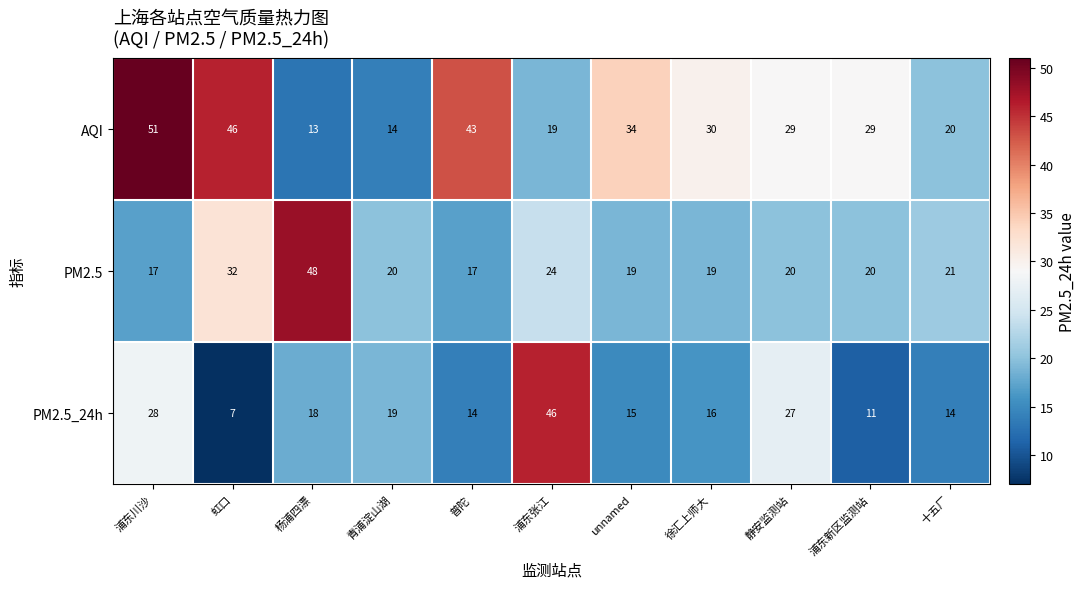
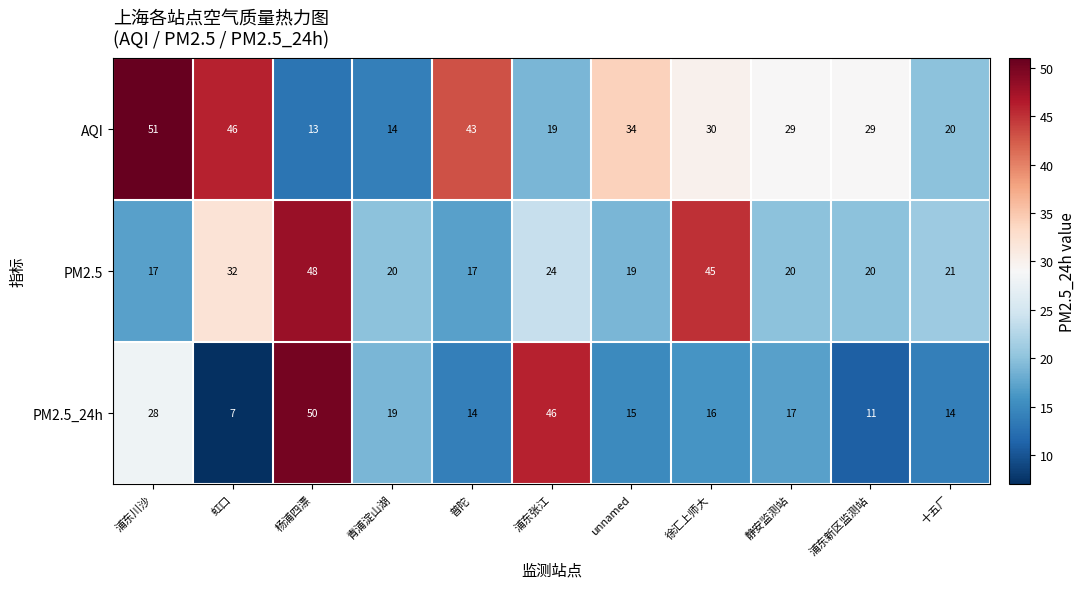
PM2.5, 徐汇上师大: 19 -> 45
PM2.5_24h, 杨浦四漂: 18 -> 50
PM2.5_24h, 静安监测站: 27 -> 17
